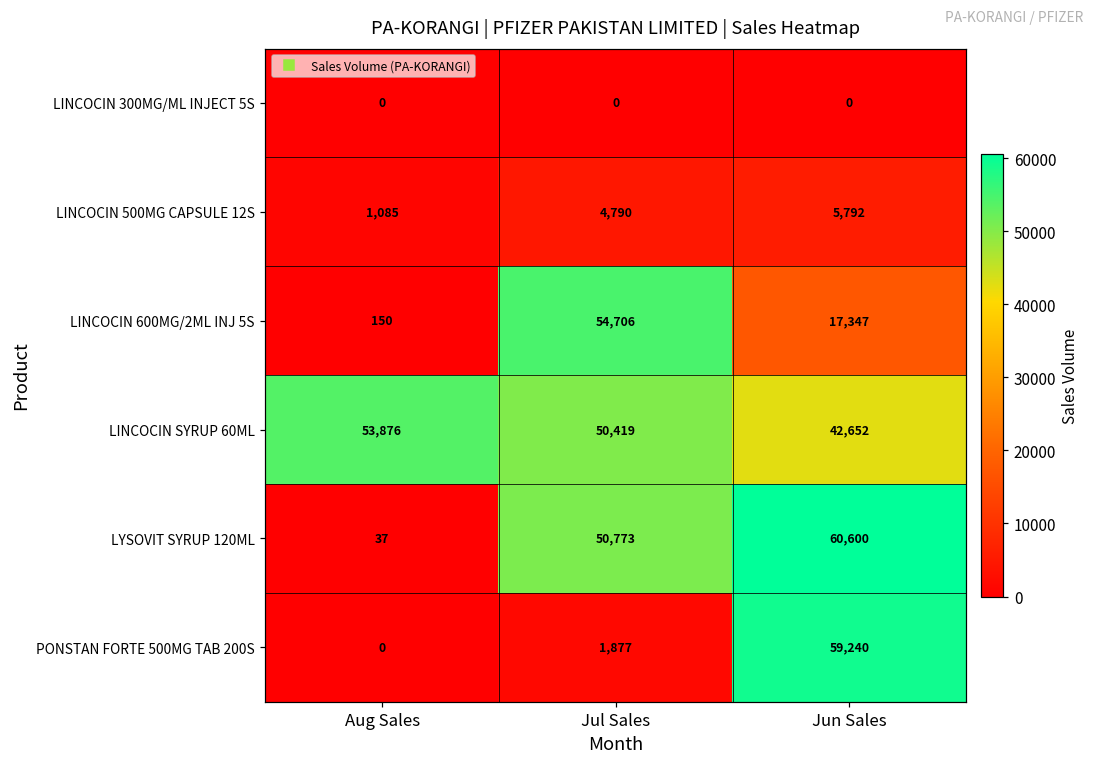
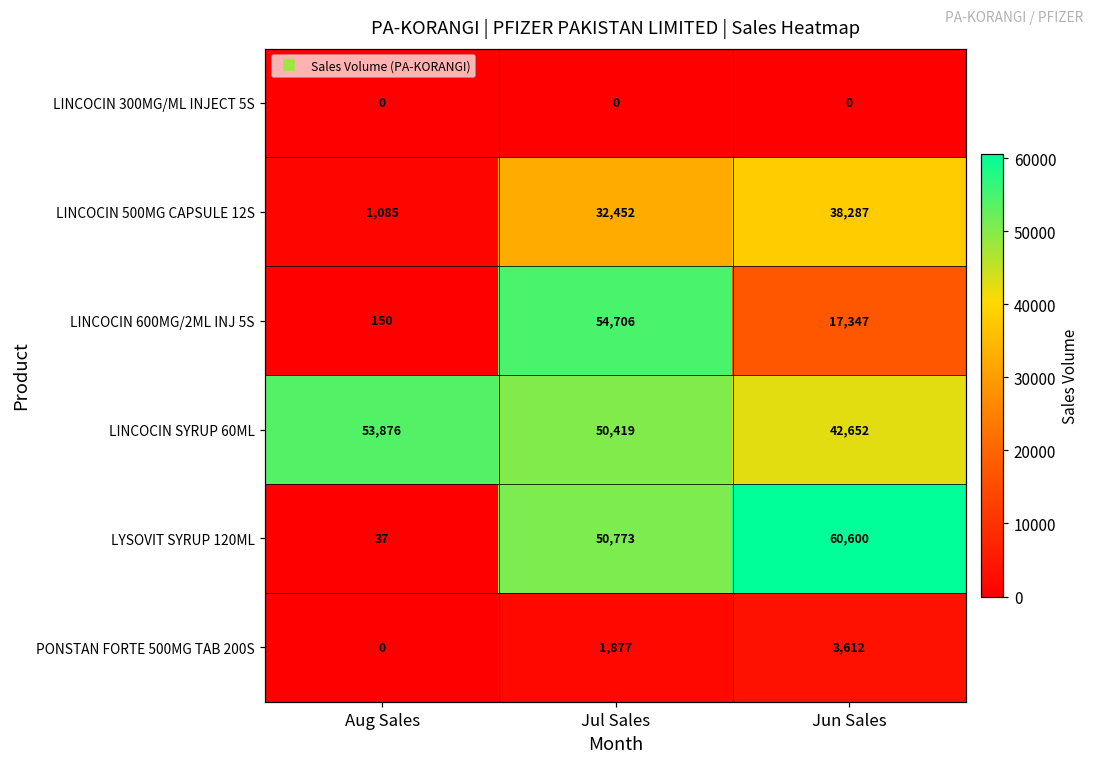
LINCOCIN 500MG CAPSULE 12S, Jul Sales: 4,790 -> 32,452
LINCOCIN 500MG CAPSULE 12S, Jun Sales: 5,792 -> 38,287
PONSTAN FORTE 500MG TAB 200S, Jun Sales: 59,240 -> 3,612
